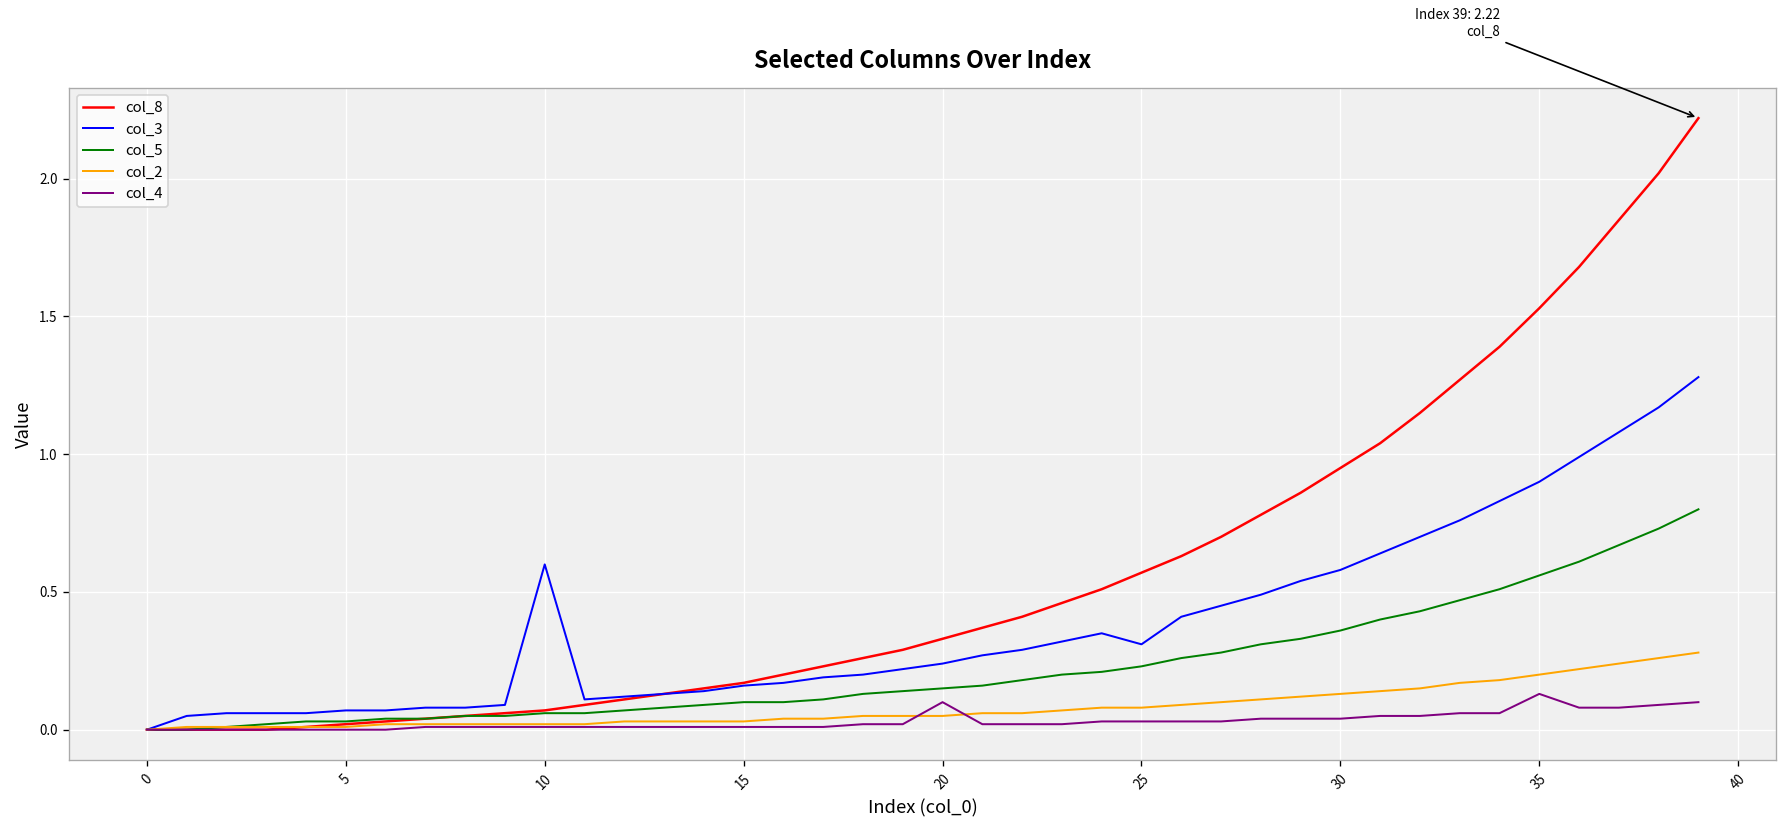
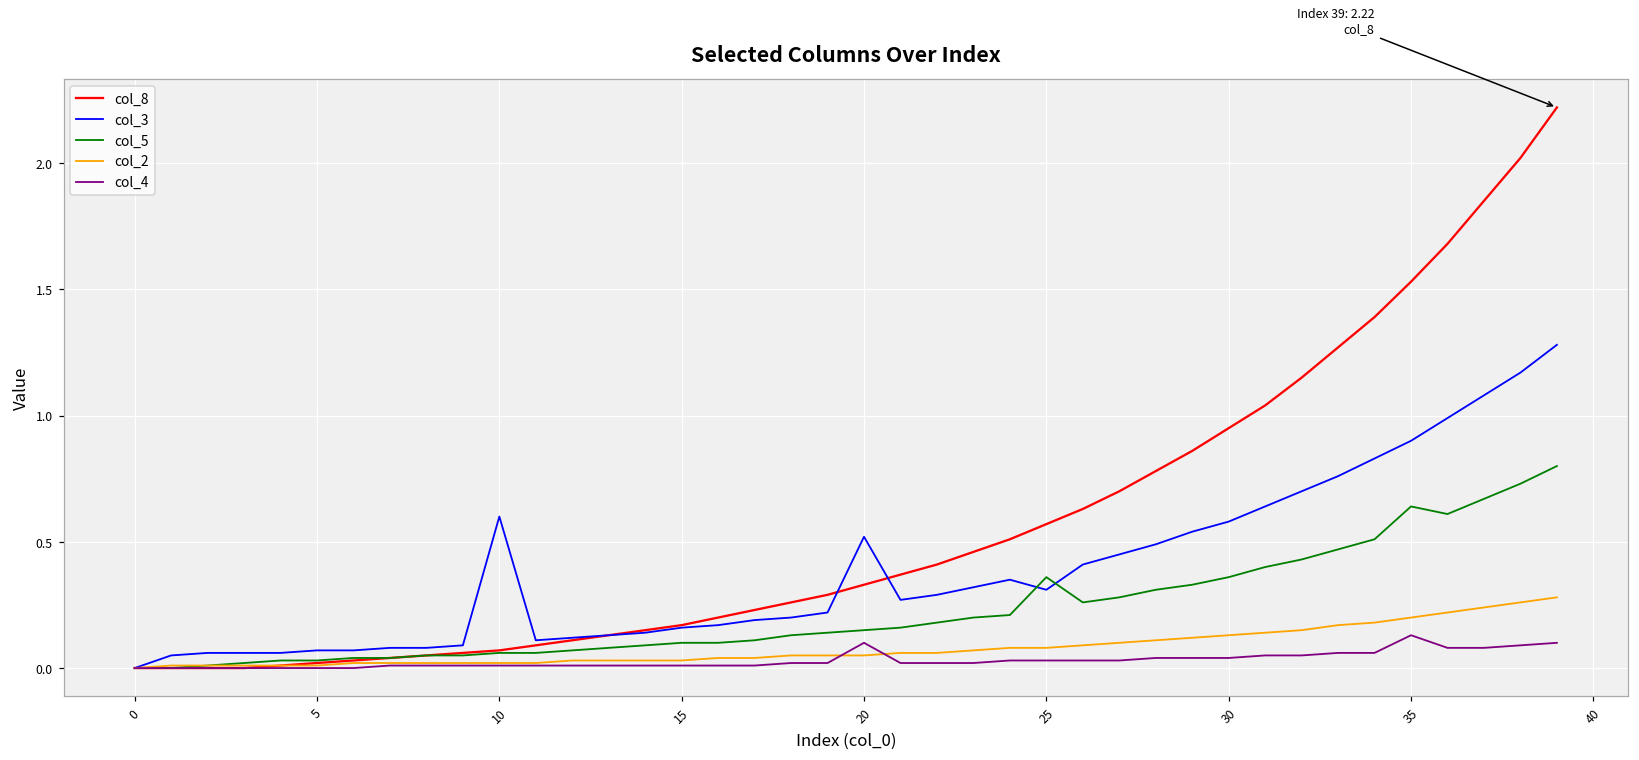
col_3, 20: 0.24 -> 0.52
col_5, 25: 0.23 -> 0.36
col_5, 35: 0.56 -> 0.64
